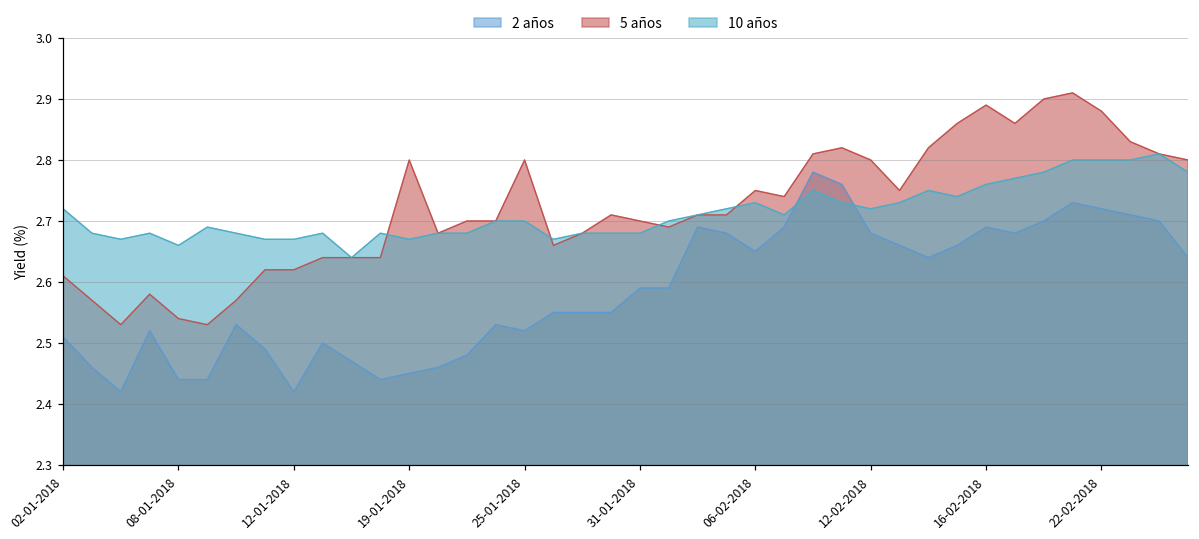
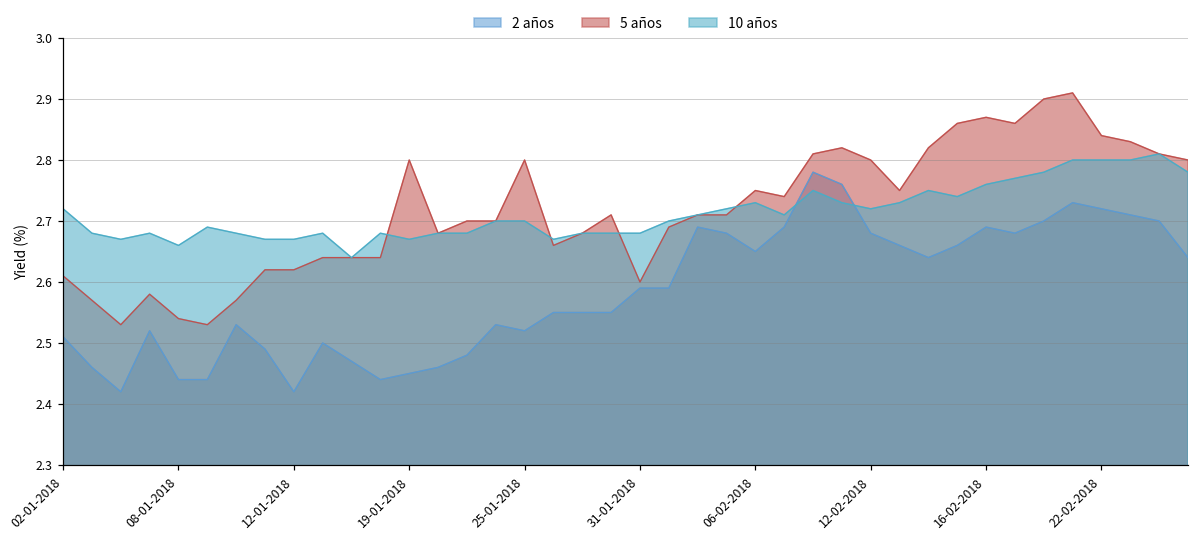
5 años, 31-01-2018: 2.7 -> 2.6
5 años, 16-02-2018: 2.89 -> 2.87
5 años, 22-02-2018: 2.88 -> 2.84
